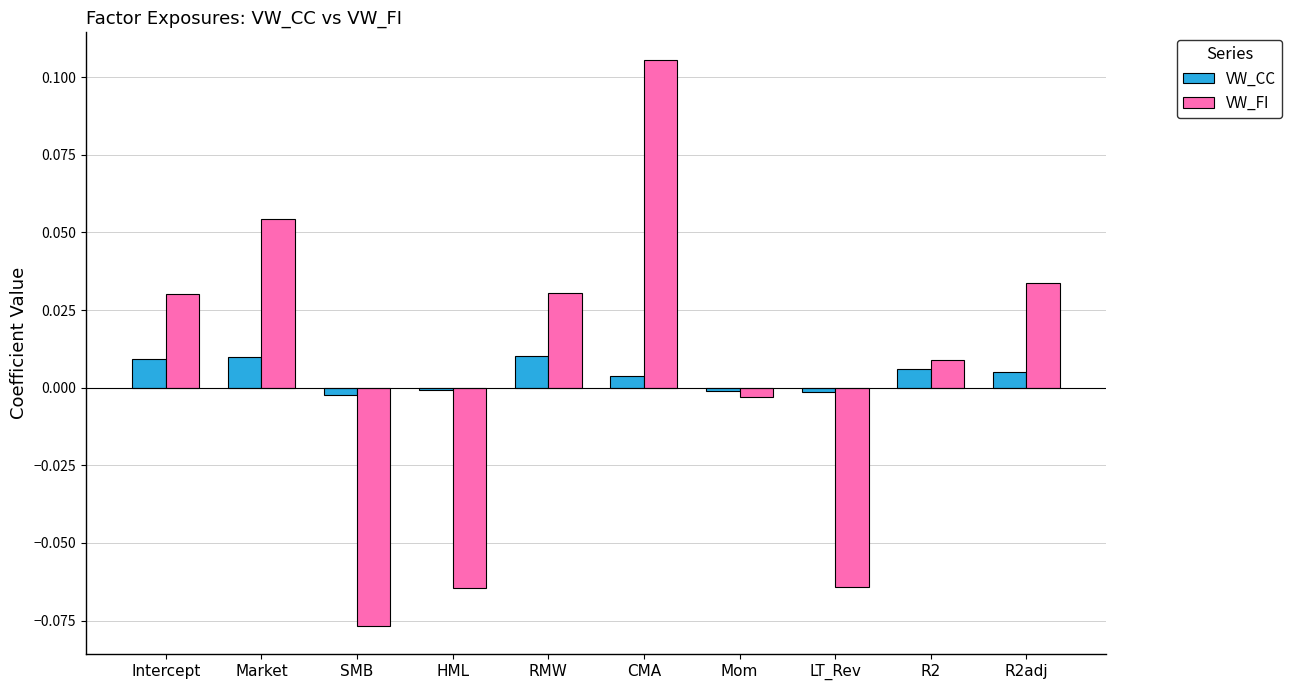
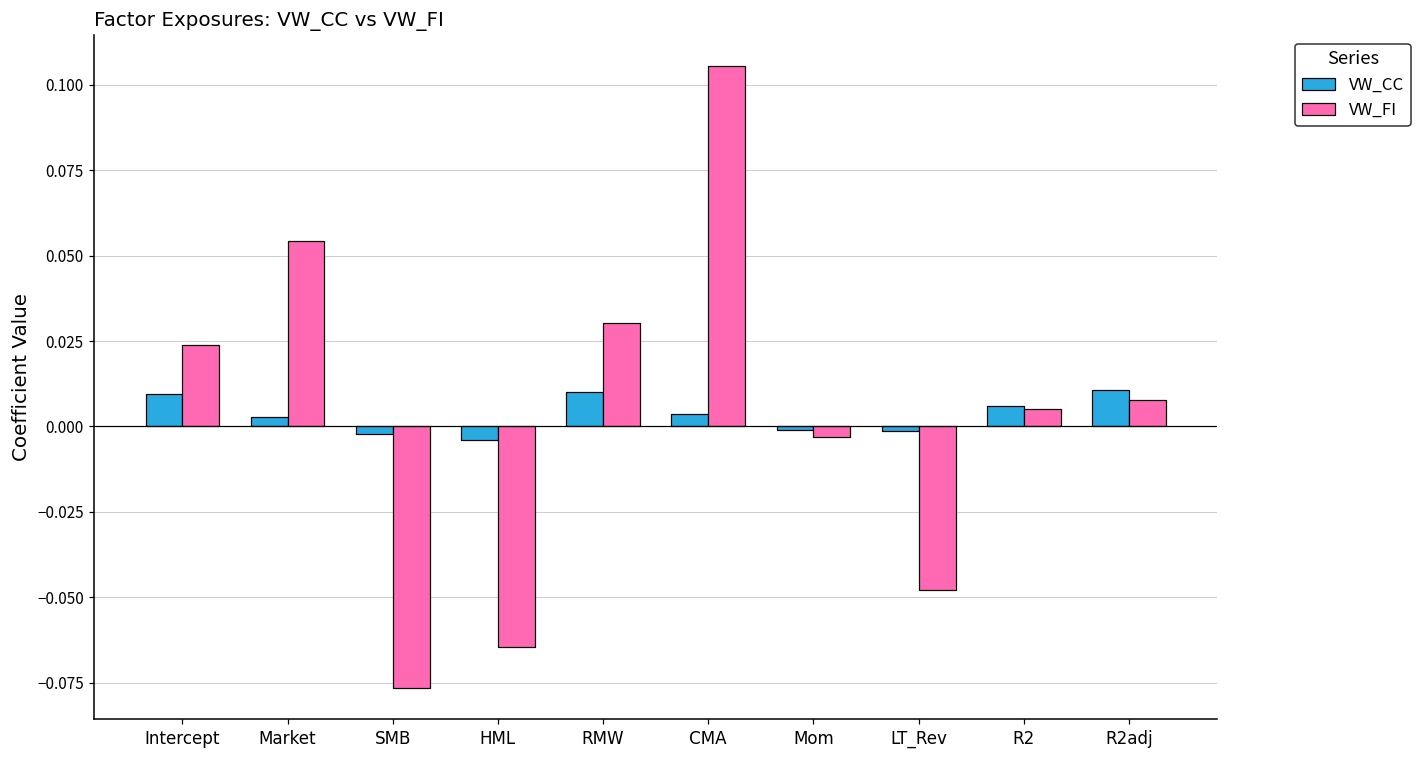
VW_FI, Intercept: 0.030 -> 0.024
VW_CC, Market: 0.010 -> 0.003
VW_CC, HML: -0.001 -> -0.004
VW_FI, LT_Rev: -0.064 -> -0.048
VW_FI, R2: 0.009 -> 0.005
VW_CC, R2adj: 0.005 -> 0.011
VW_FI, R2adj: 0.034 -> 0.008
